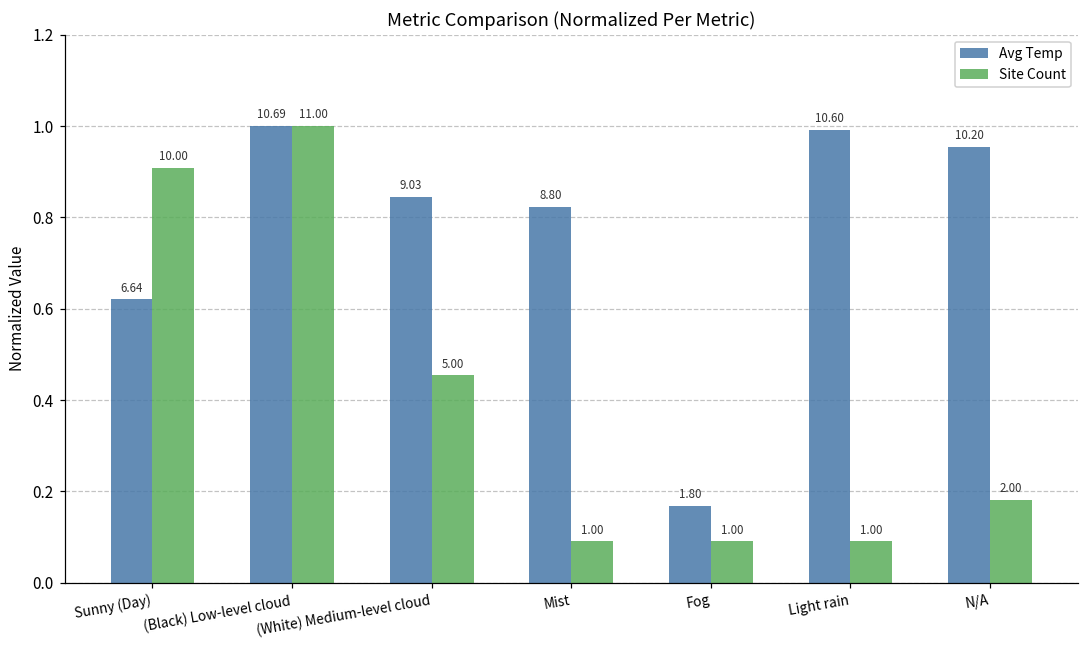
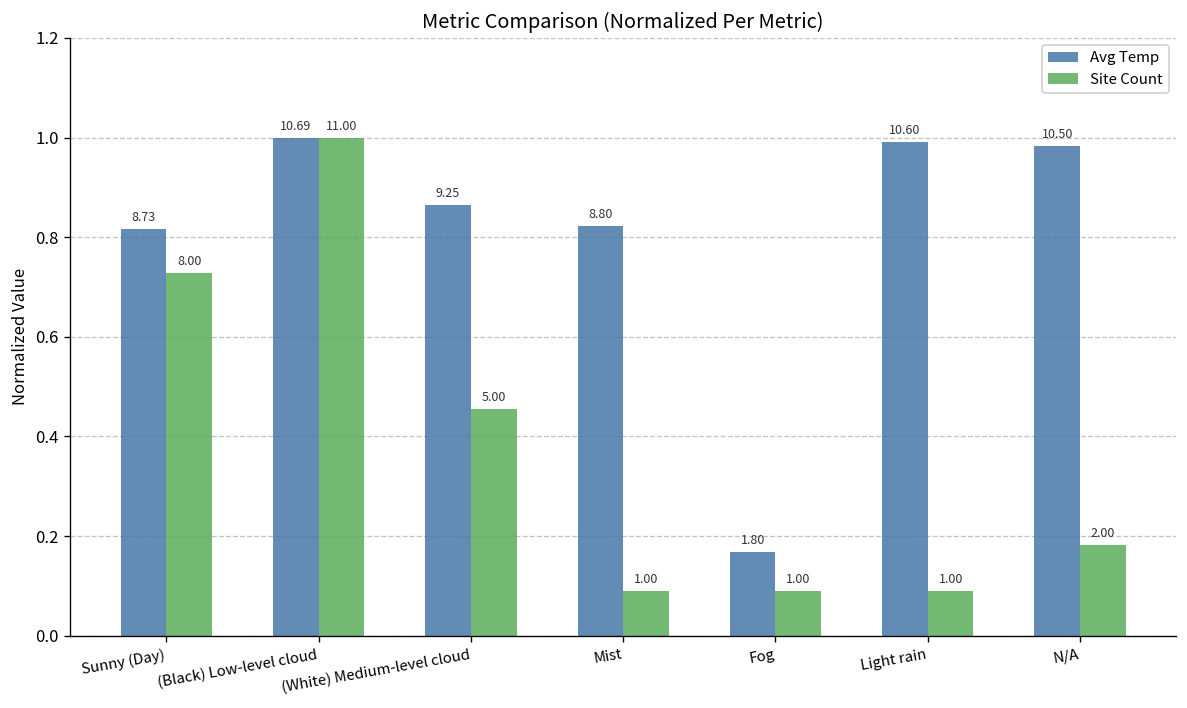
Avg Temp, Sunny (Day): 6.64 -> 8.73
Site Count, Sunny (Day): 10.00 -> 8.00
Avg Temp, (White) Medium-level cloud: 9.03 -> 9.25
Avg Temp, N/A: 10.20 -> 10.50
